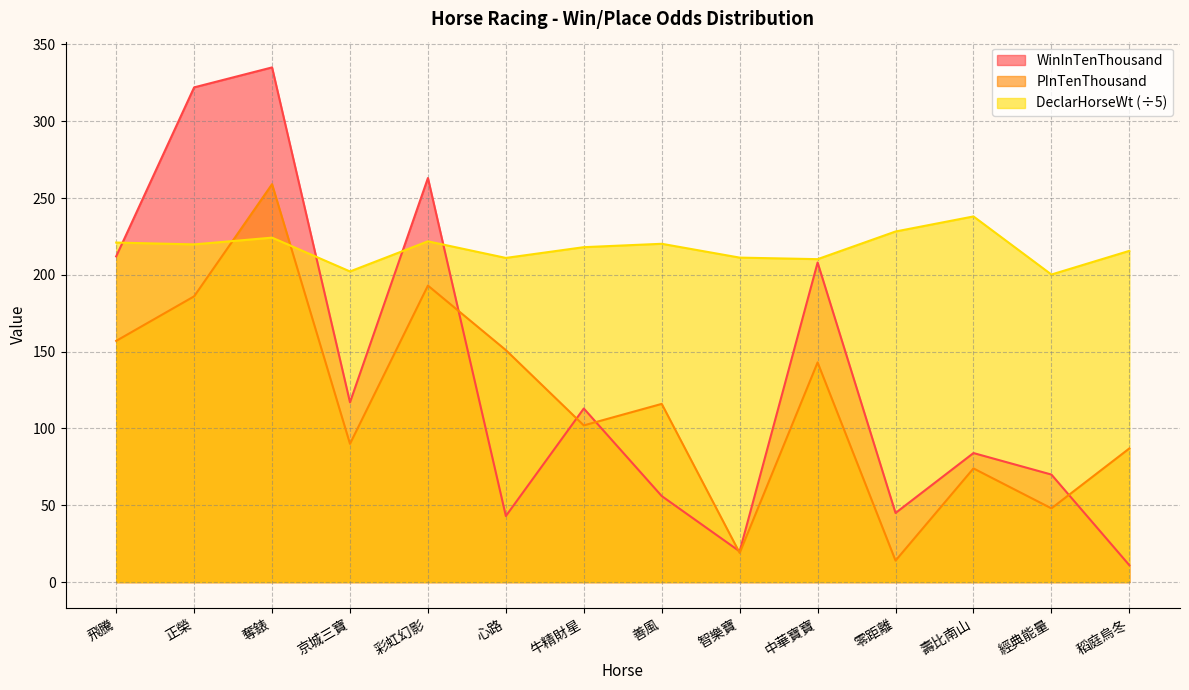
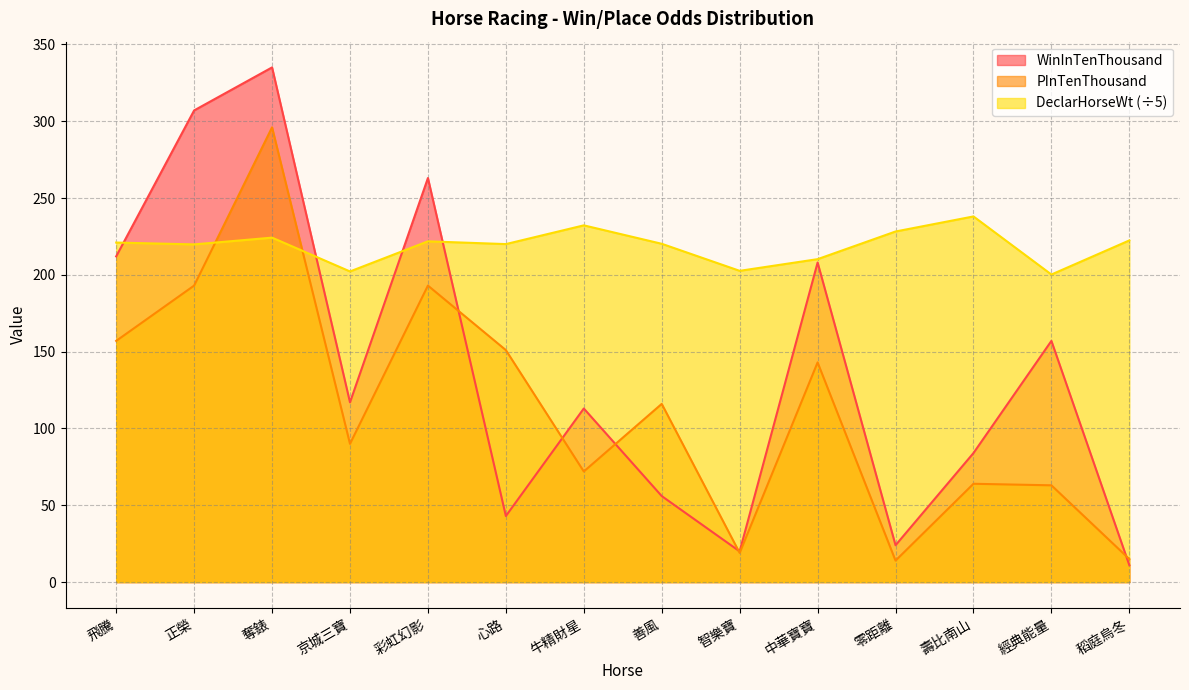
WinInTenThousand, 正榮: 322 -> 307
PInTenThousand, 正榮: 186 -> 193
PInTenThousand, 奪錶: 259 -> 296
DeclarHorseWt (÷5), 心路: 211 -> 220
PInTenThousand, 牛精財星: 102 -> 72
DeclarHorseWt (÷5), 牛精財星: 218 -> 232
DeclarHorseWt (÷5), 智樂寶: 211 -> 203
WinInTenThousand, 零距離: 45 -> 24
PInTenThousand, 壽比南山: 74 -> 64
WinInTenThousand, 經典能量: 70 -> 157
PInTenThousand, 經典能量: 48 -> 63
PInTenThousand, 稻庭烏冬: 87 -> 15
DeclarHorseWt (÷5), 稻庭烏冬: 216 -> 222
